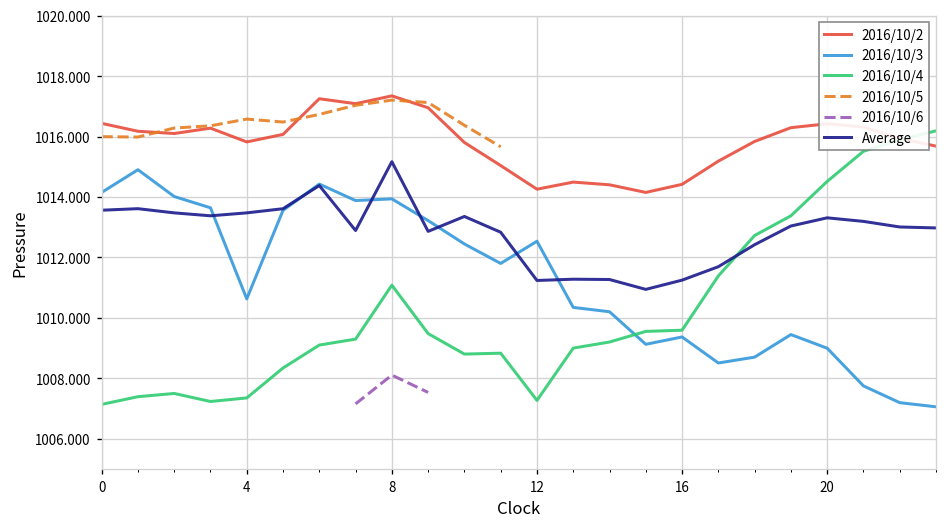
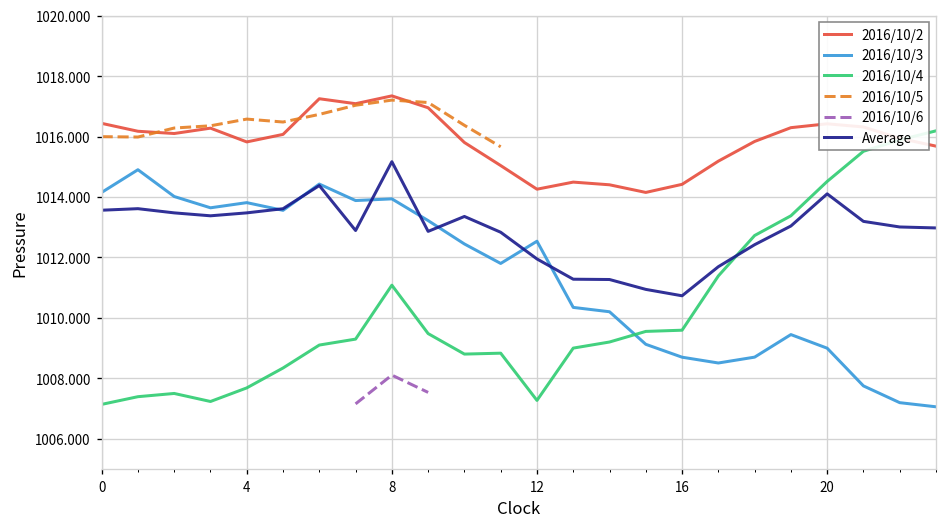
2016/10/3, 4: 1010.6 -> 1013.8
2016/10/4, 4: 1007.3 -> 1007.7
Average, 12: 1011.2 -> 1011.9
2016/10/3, 16: 1009.4 -> 1008.7
Average, 16: 1011.2 -> 1010.7
Average, 20: 1013.3 -> 1014.1
